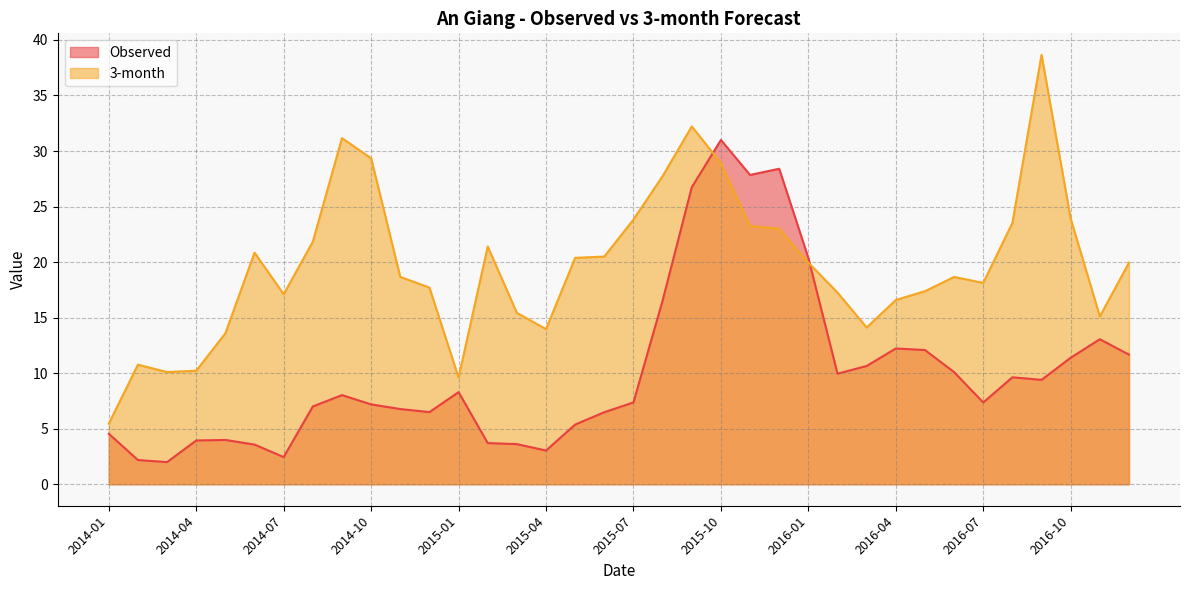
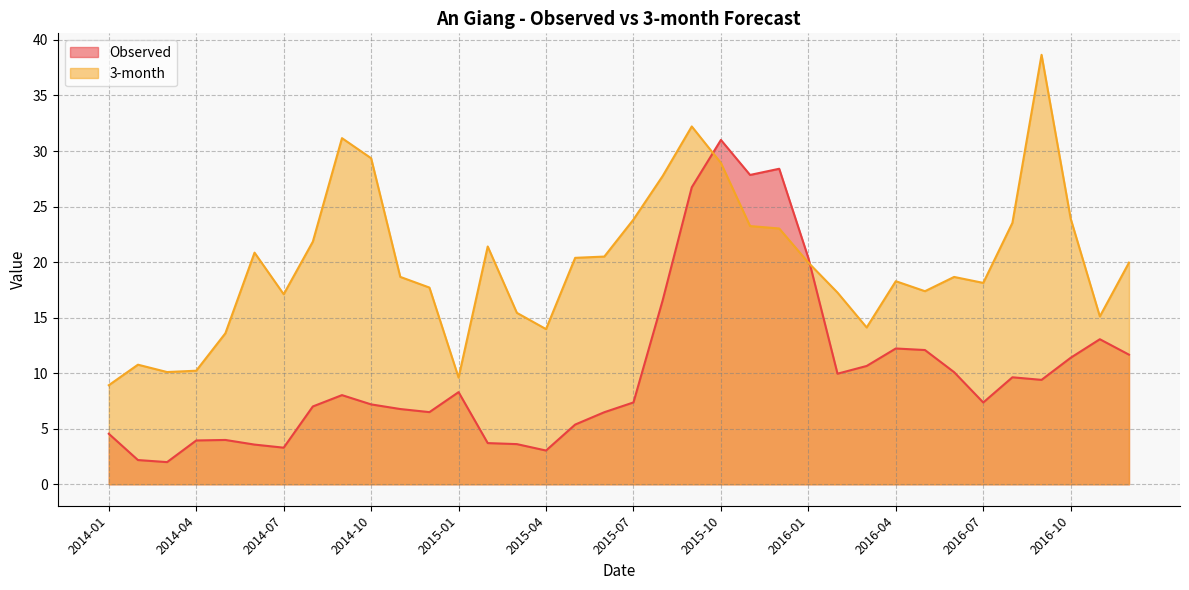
3-month, 2014-01: 5.5 -> 8.9
Observed, 2014-07: 2.4 -> 3.3
3-month, 2016-04: 16.6 -> 18.3
